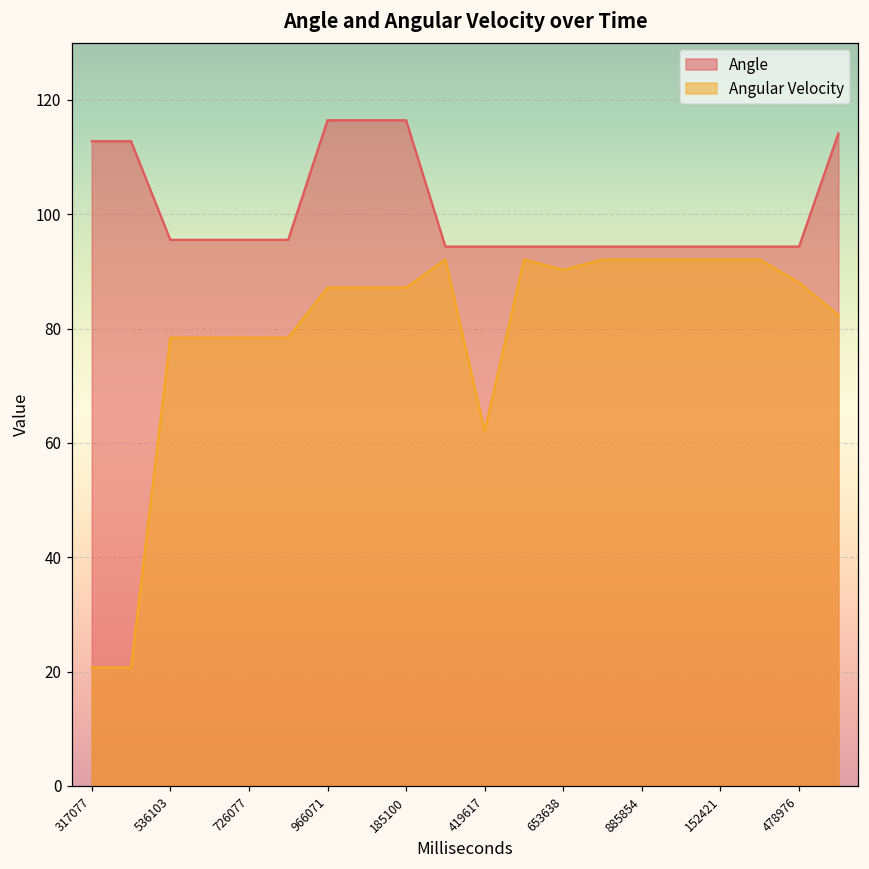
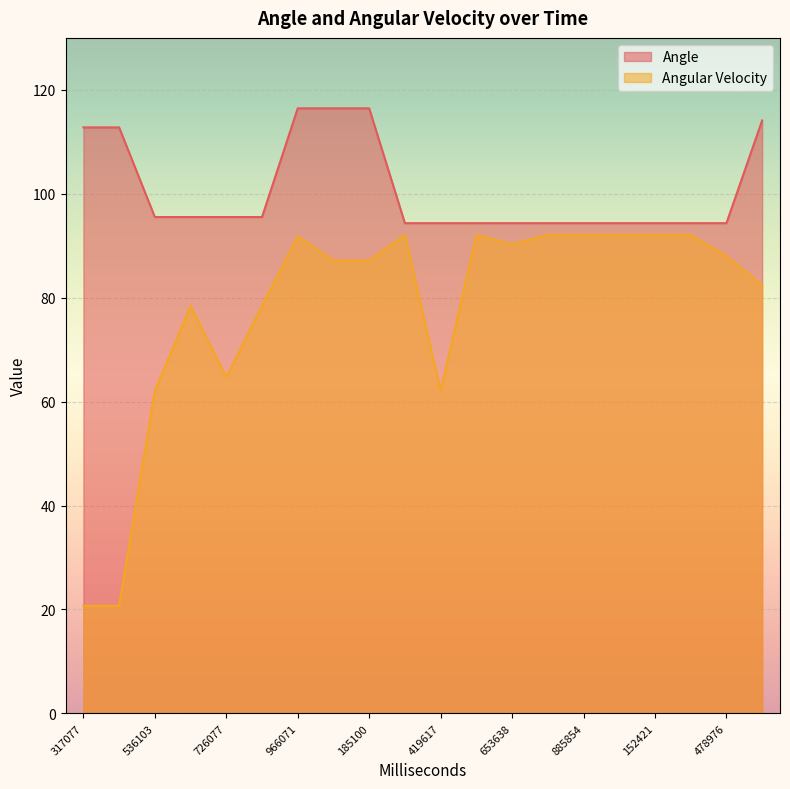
Angular Velocity, 536103: 78 -> 62
Angular Velocity, 726077: 78 -> 65
Angular Velocity, 966071: 87 -> 92
